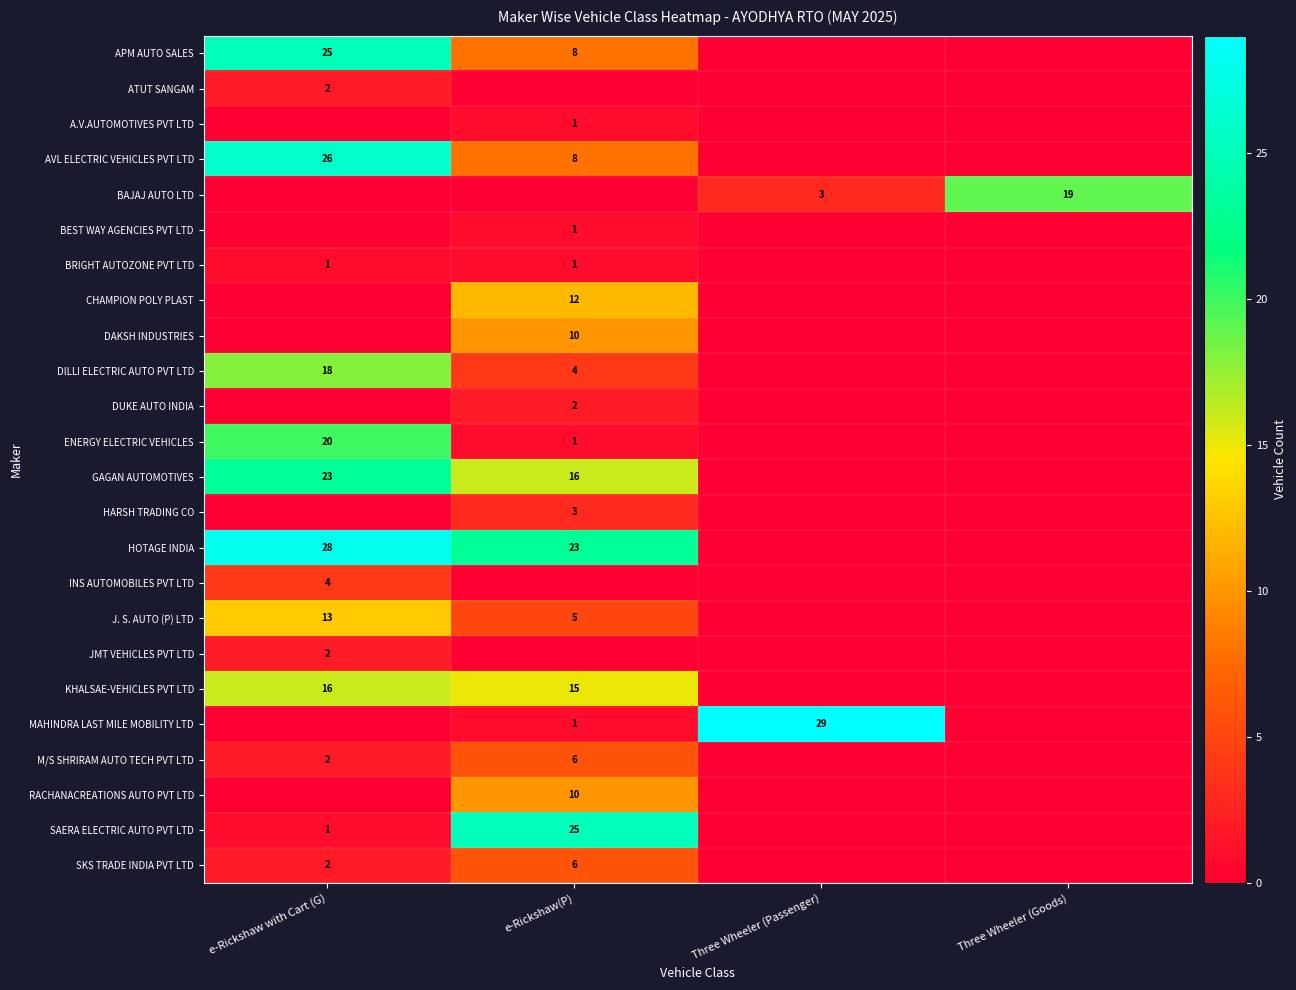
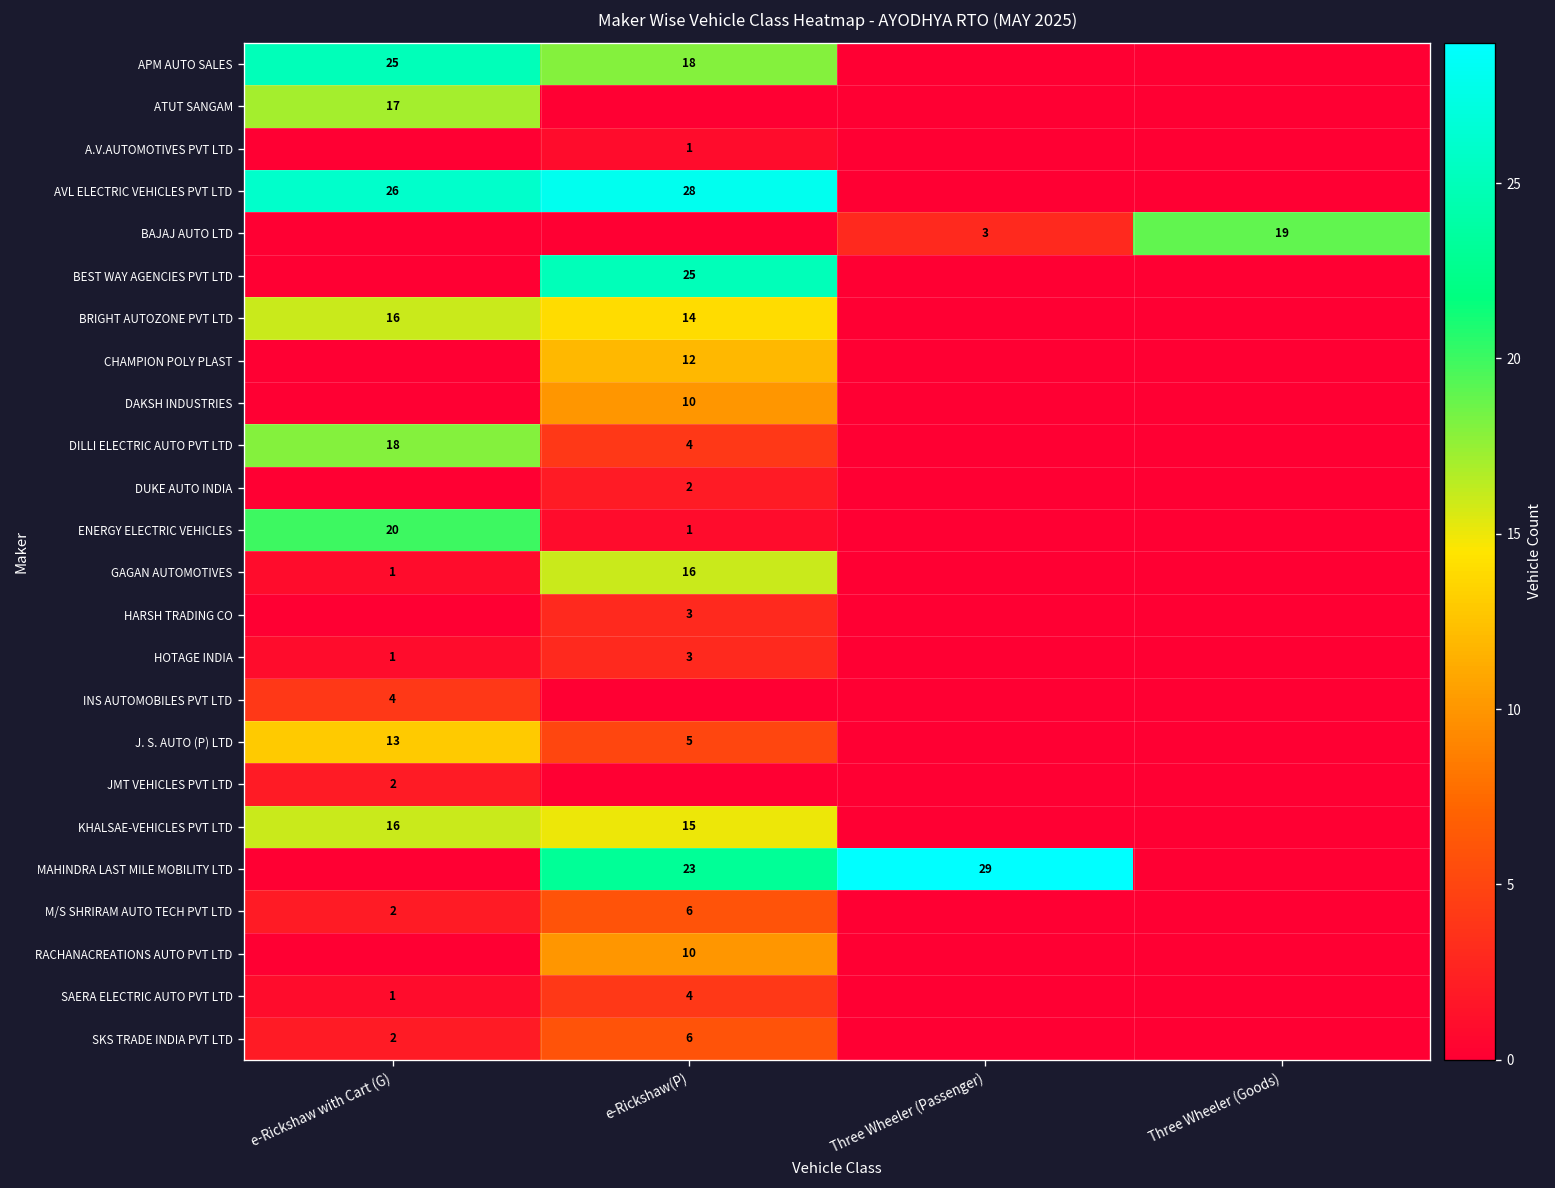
APM AUTO SALES, e-Rickshaw(P): 8 -> 18
ATUT SANGAM, e-Rickshaw with Cart (G): 2 -> 17
AVL ELECTRIC VEHICLES PVT LTD, e-Rickshaw(P): 8 -> 28
BEST WAY AGENCIES PVT LTD, e-Rickshaw(P): 1 -> 25
BRIGHT AUTOZONE PVT LTD, e-Rickshaw with Cart (G): 1 -> 16
BRIGHT AUTOZONE PVT LTD, e-Rickshaw(P): 1 -> 14
GAGAN AUTOMOTIVES, e-Rickshaw with Cart (G): 23 -> 1
HOTAGE INDIA, e-Rickshaw with Cart (G): 28 -> 1
HOTAGE INDIA, e-Rickshaw(P): 23 -> 3
MAHINDRA LAST MILE MOBILITY LTD, e-Rickshaw(P): 1 -> 23
SAERA ELECTRIC AUTO PVT LTD, e-Rickshaw(P): 25 -> 4
